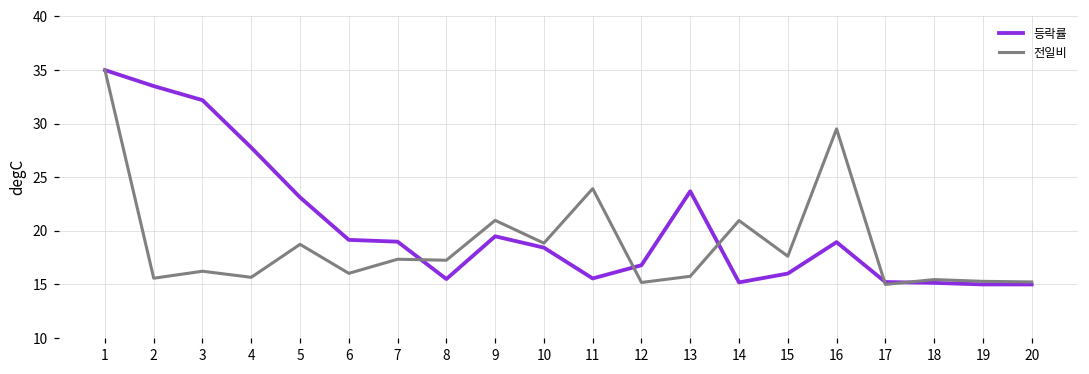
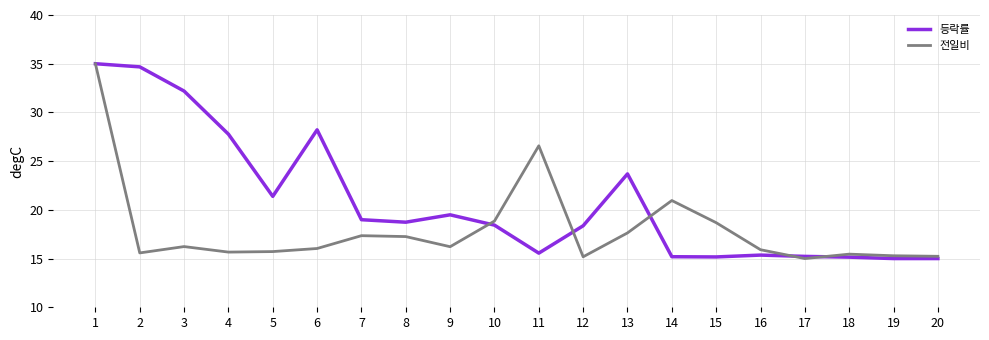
등락률, 2: 34 -> 35
등락률, 5: 23 -> 21
전일비, 5: 19 -> 16
등락률, 6: 19 -> 28
등락률, 8: 16 -> 19
전일비, 9: 21 -> 16
전일비, 11: 24 -> 27
등락률, 12: 17 -> 18
전일비, 13: 16 -> 18
등락률, 15: 16 -> 15
전일비, 15: 18 -> 19
등락률, 16: 19 -> 15
전일비, 16: 30 -> 16
